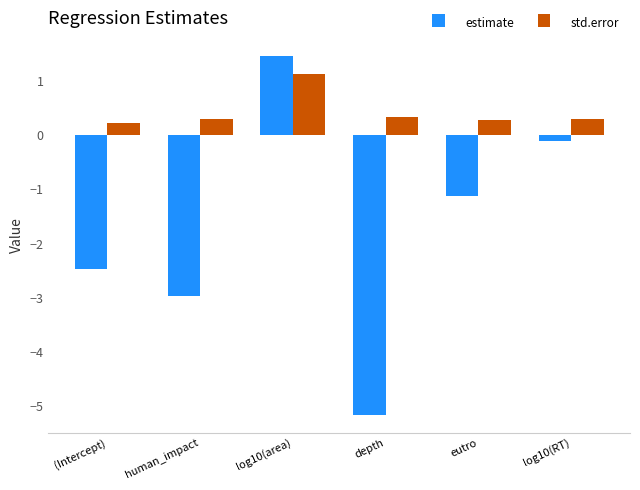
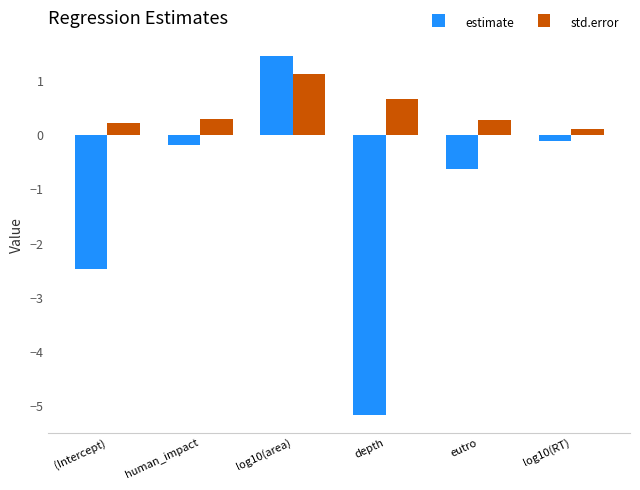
estimate, human_impact: -3.0 -> -0.2
std.error, depth: 0.3 -> 0.7
estimate, eutro: -1.1 -> -0.6
std.error, log10(RT): 0.3 -> 0.1
